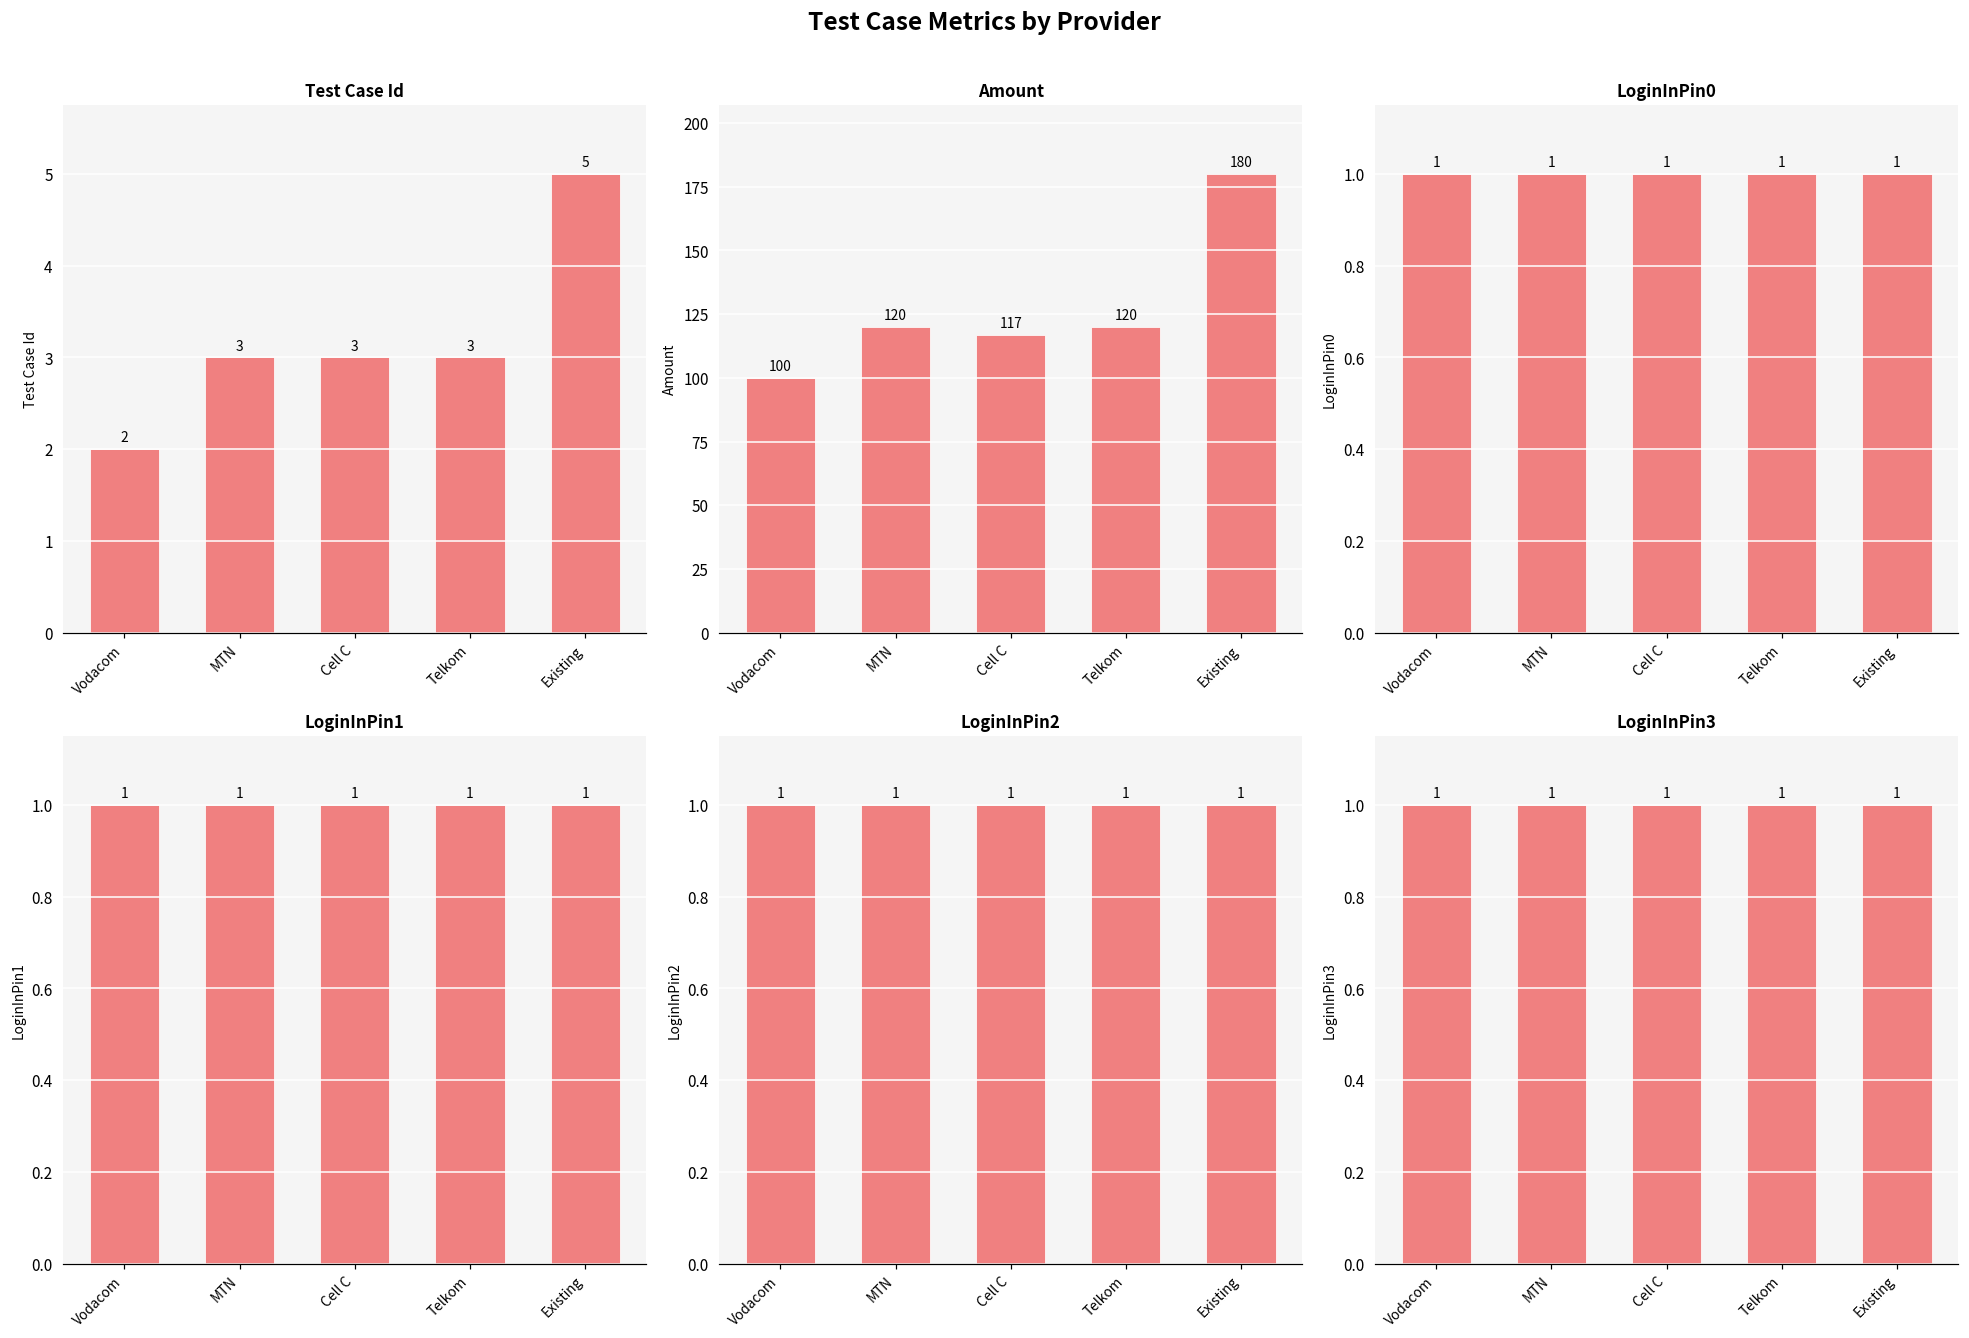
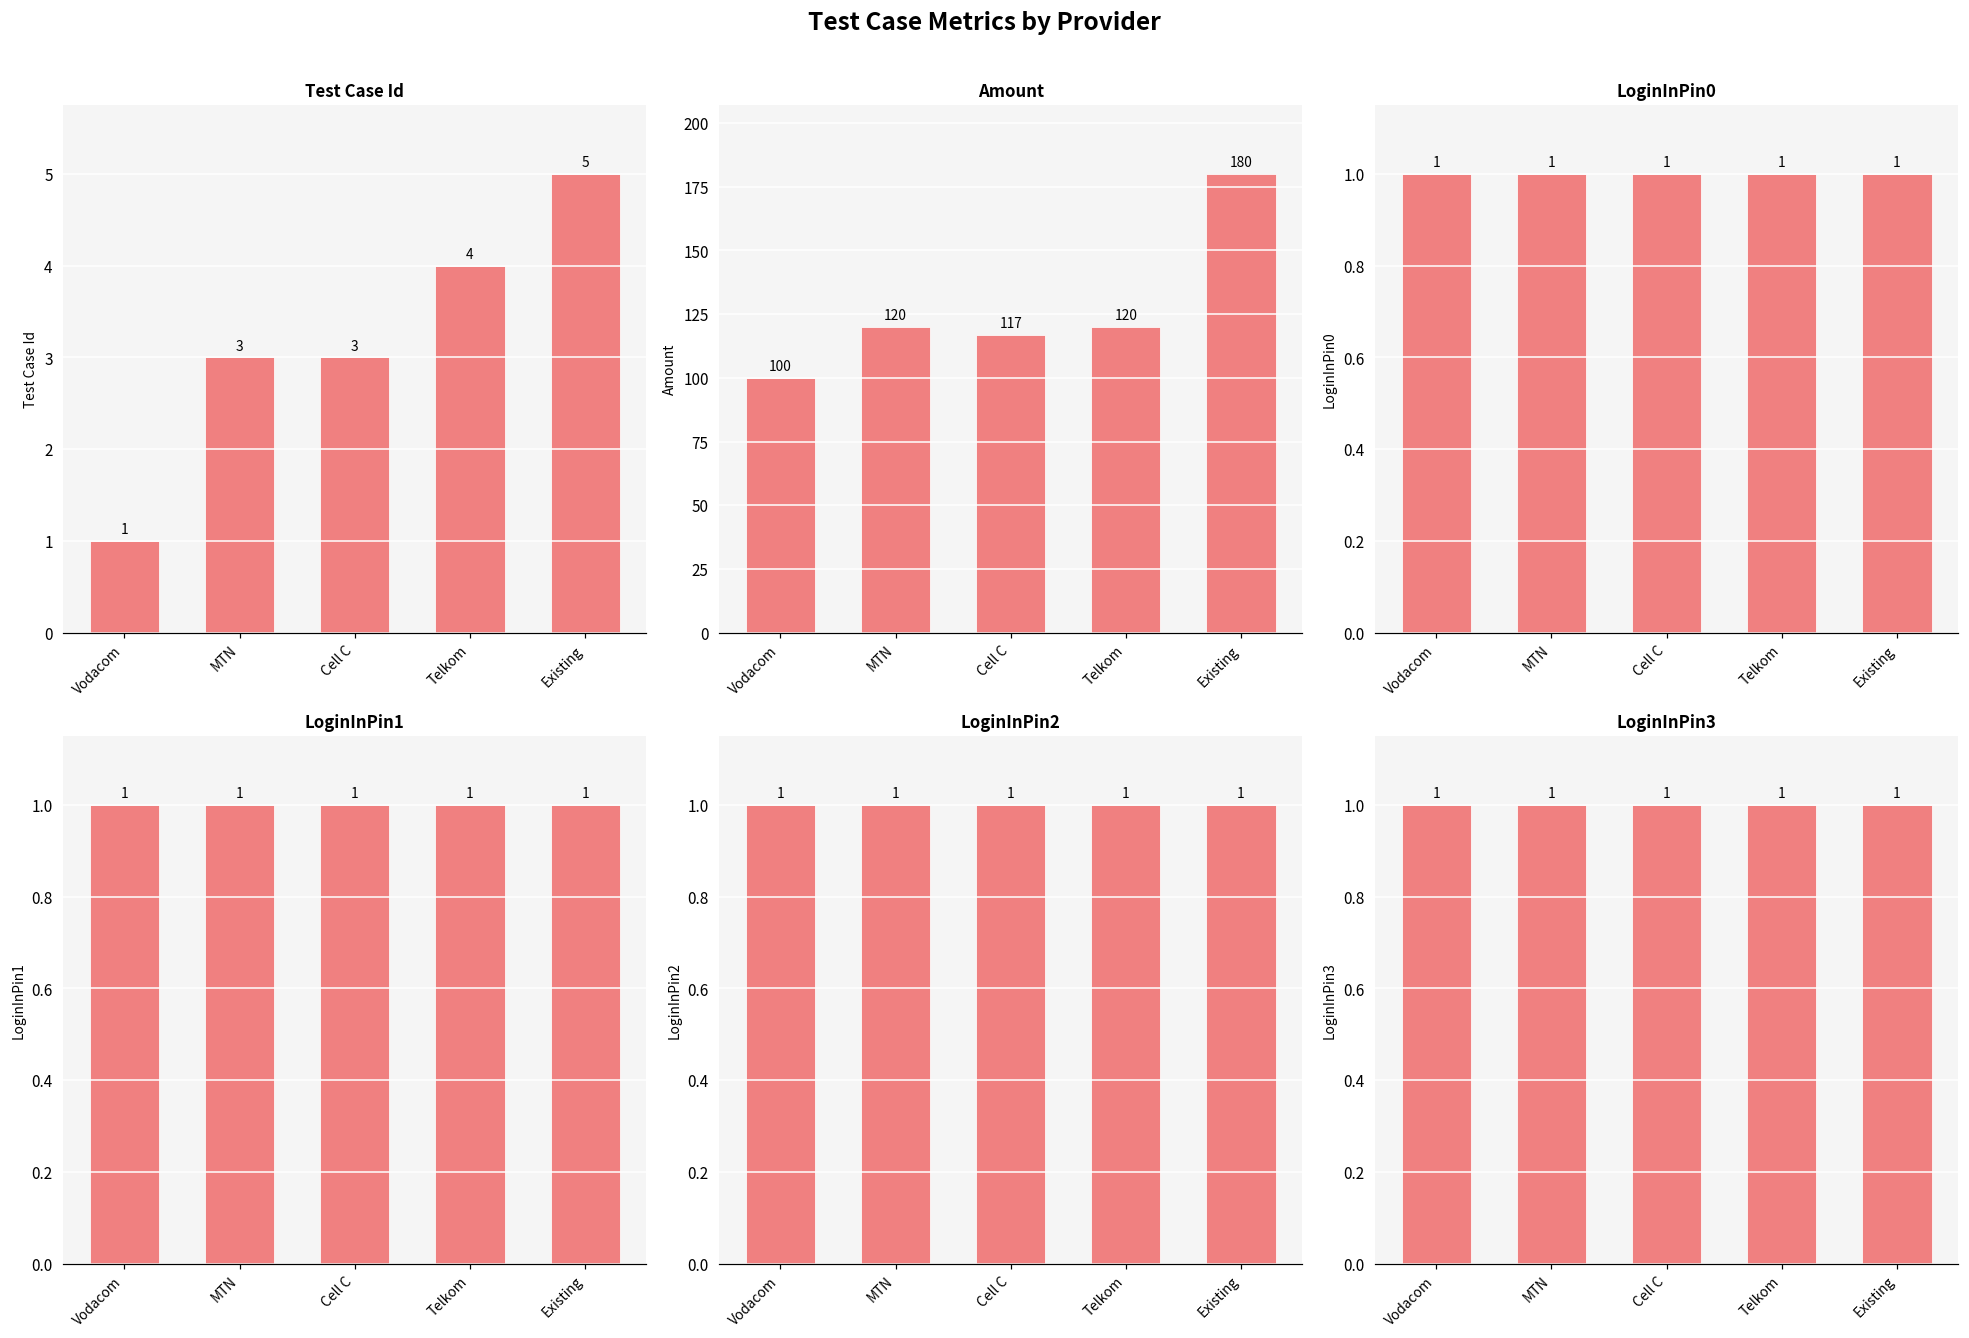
Test Case Id, Vodacom: 2 -> 1
Test Case Id, Telkom: 3 -> 4
